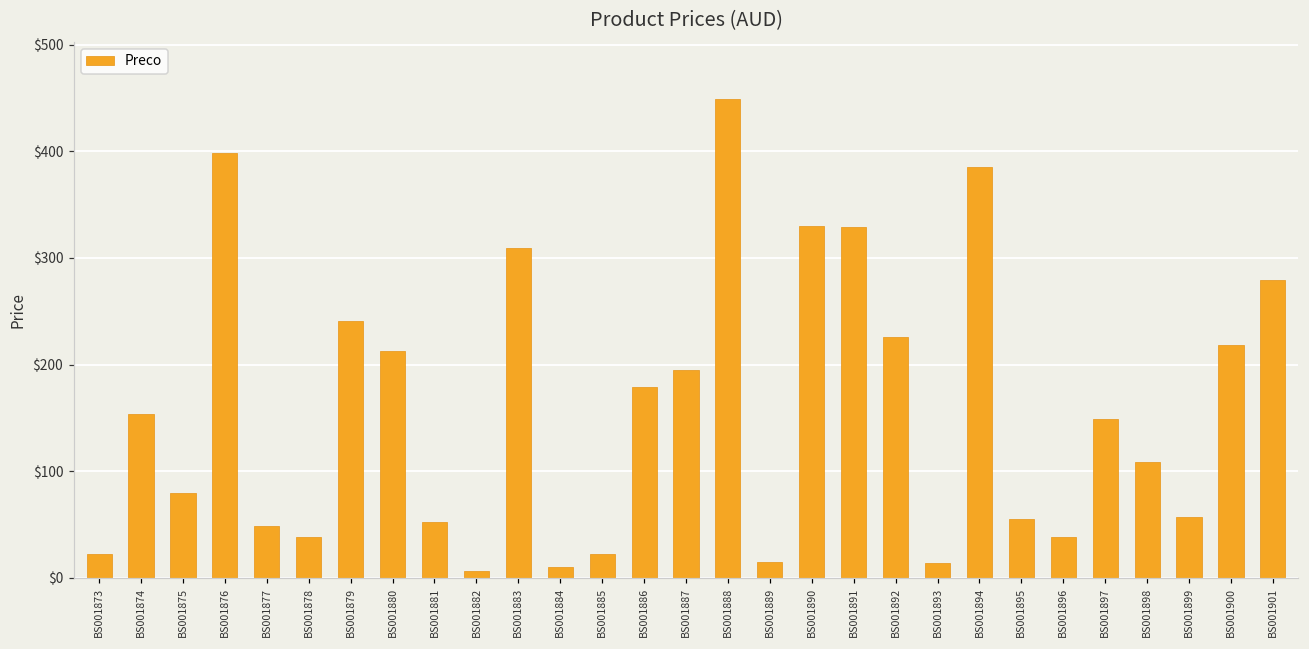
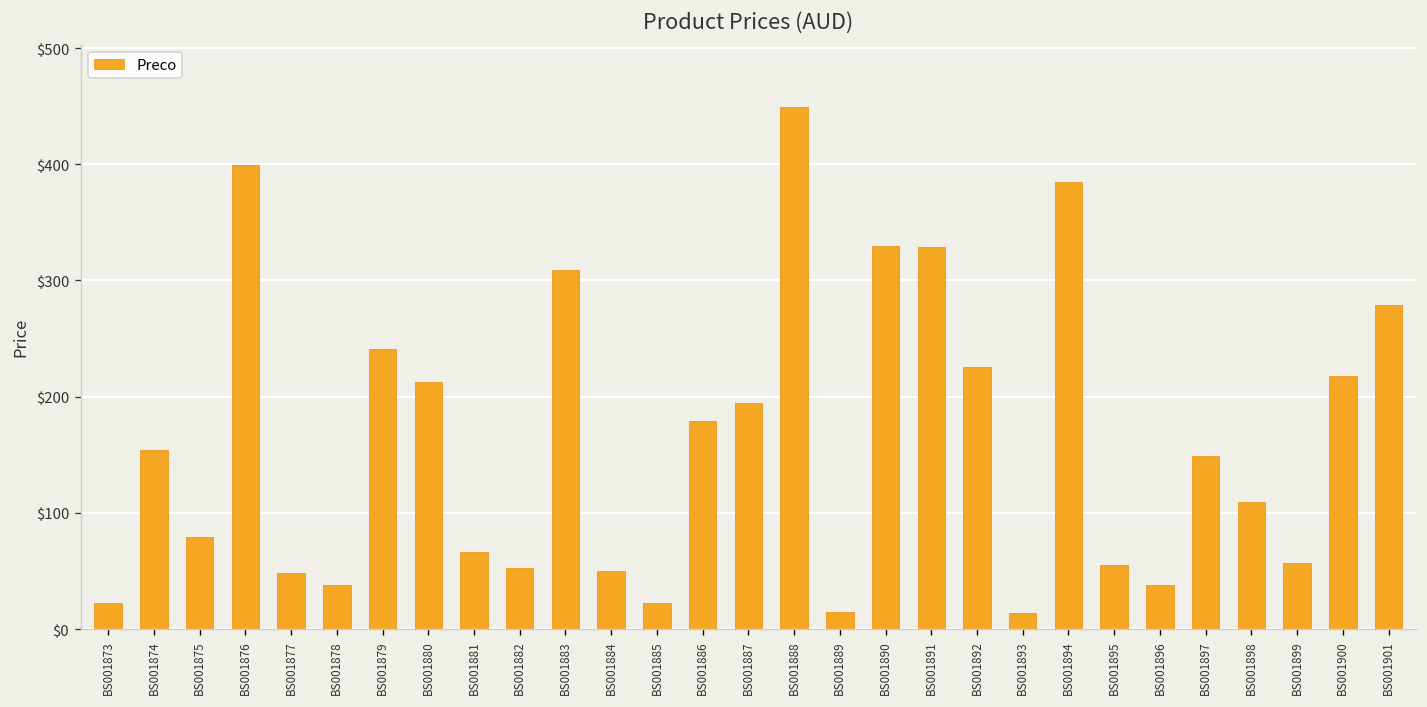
BS001881: $50 -> $70
BS001882: $10 -> $50
BS001884: $10 -> $50
